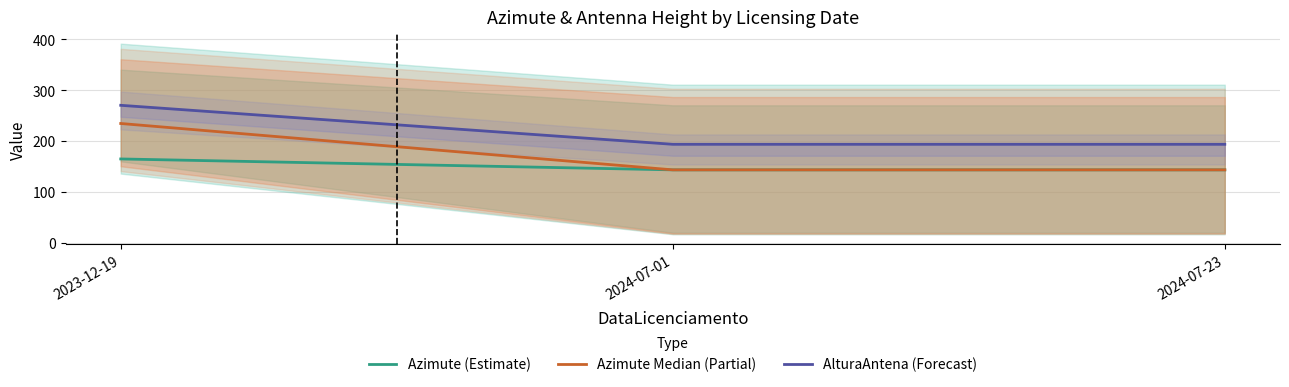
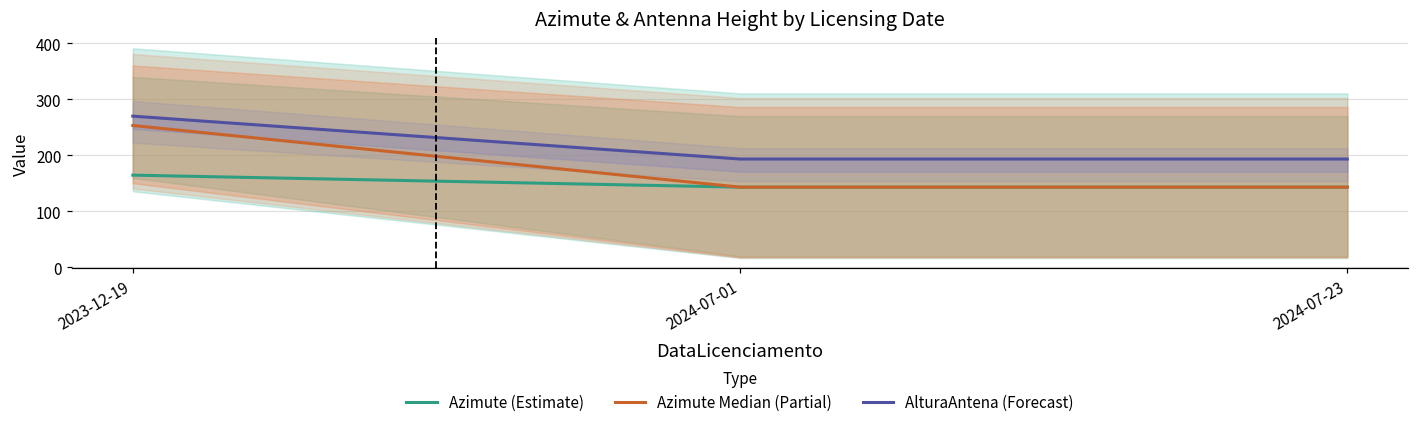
Azimute Median (Partial), 2023-12-19: 230 -> 250
